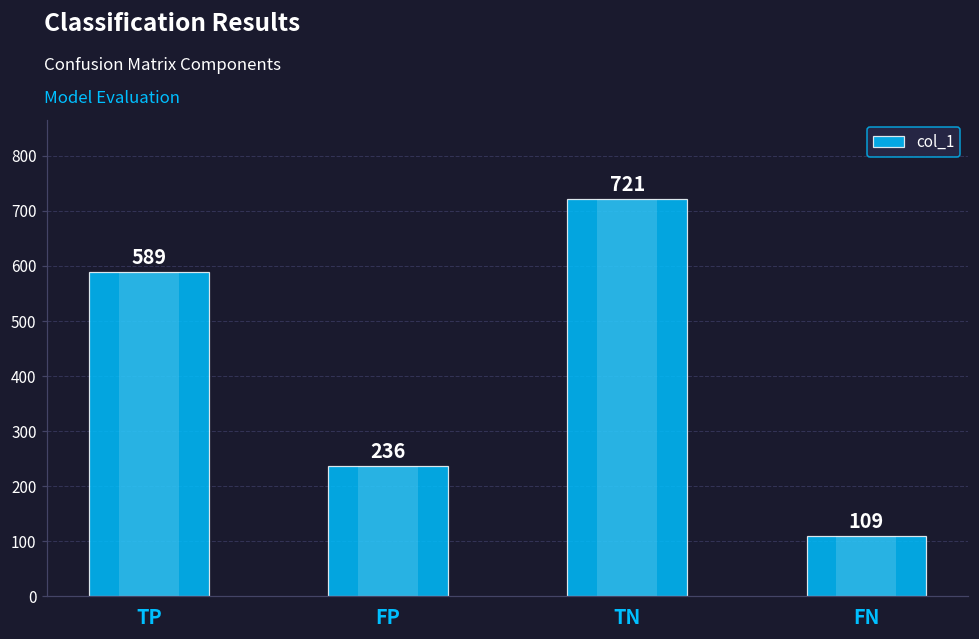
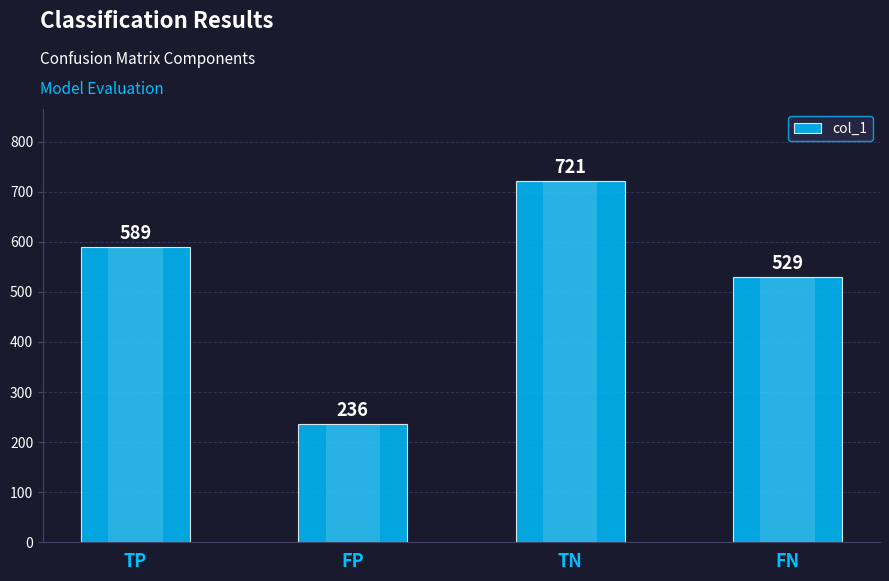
FN: 109 -> 529
